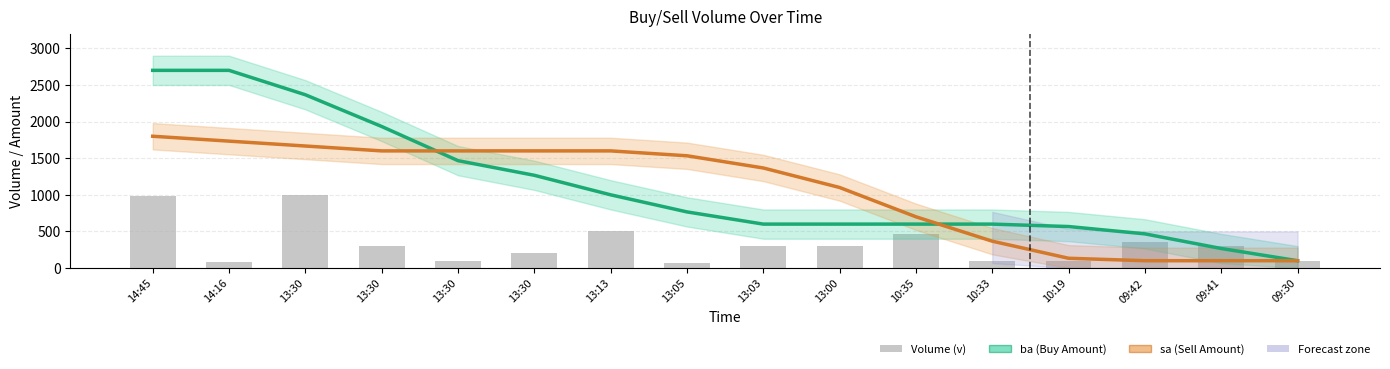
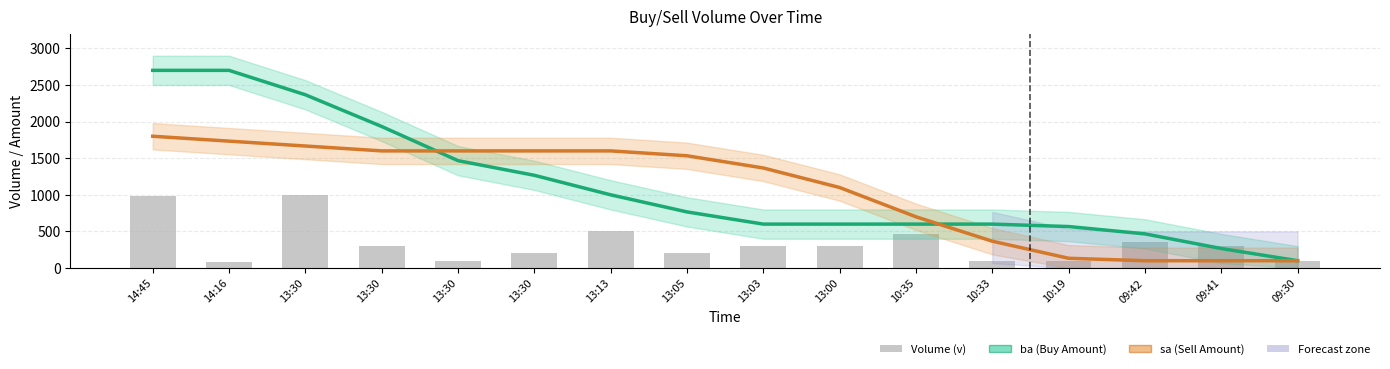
Volume (v), 13:05: 100 -> 200
